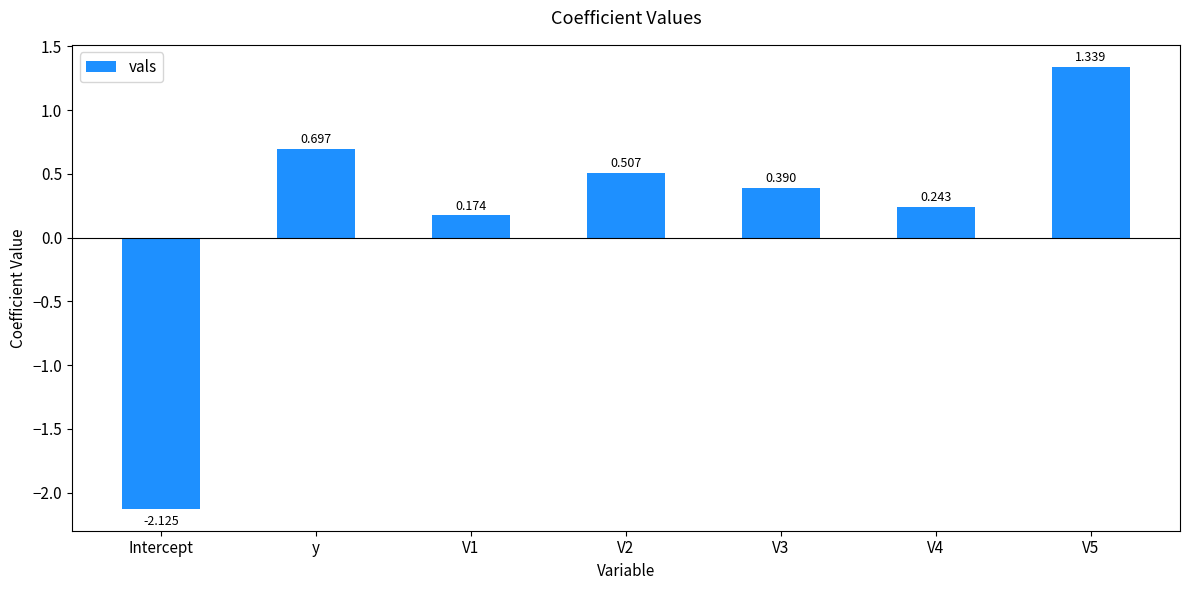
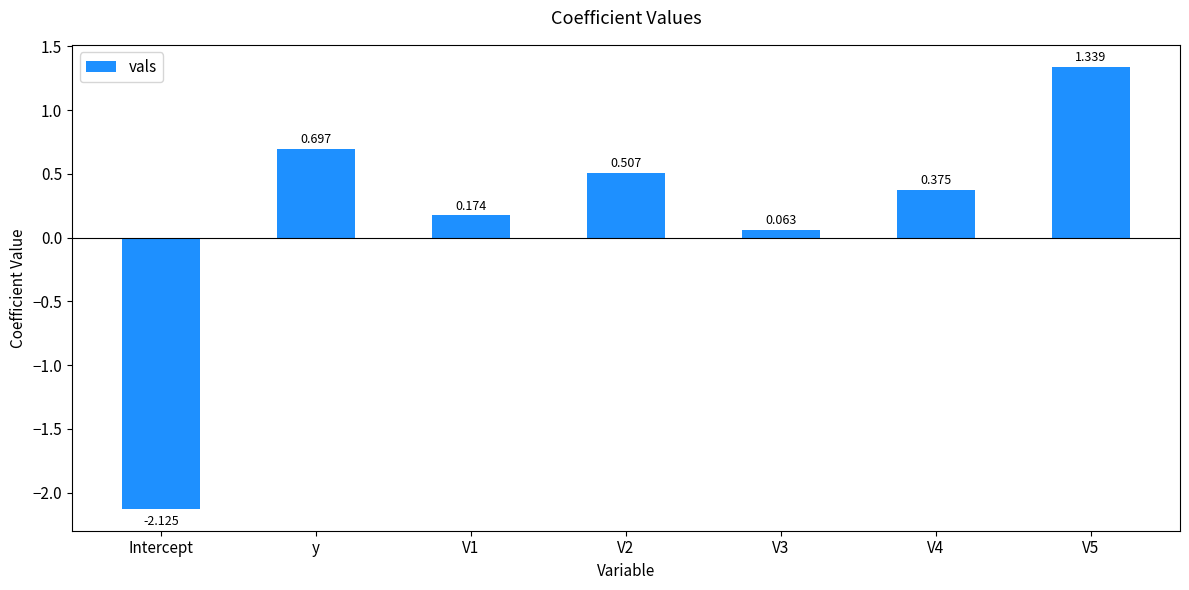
V3: 0.390 -> 0.063
V4: 0.243 -> 0.375
